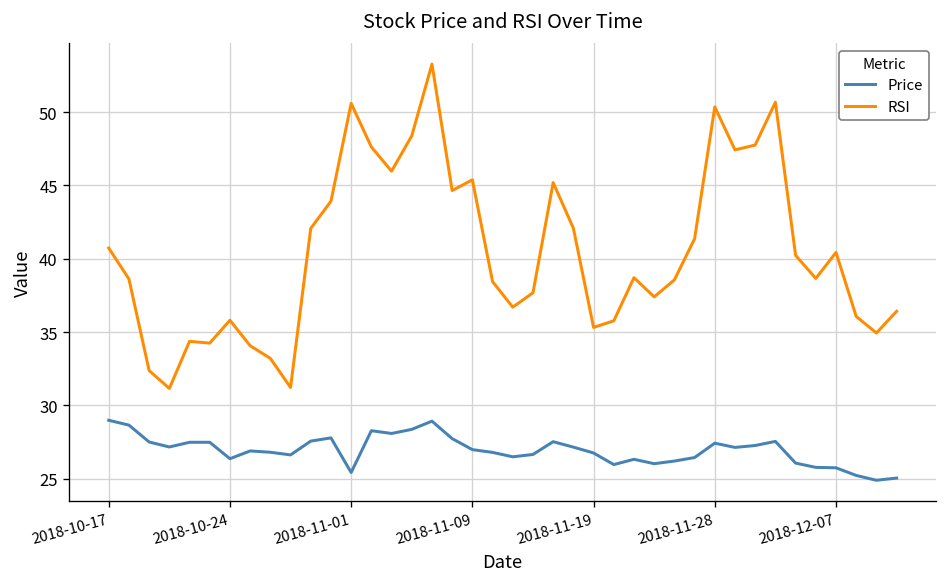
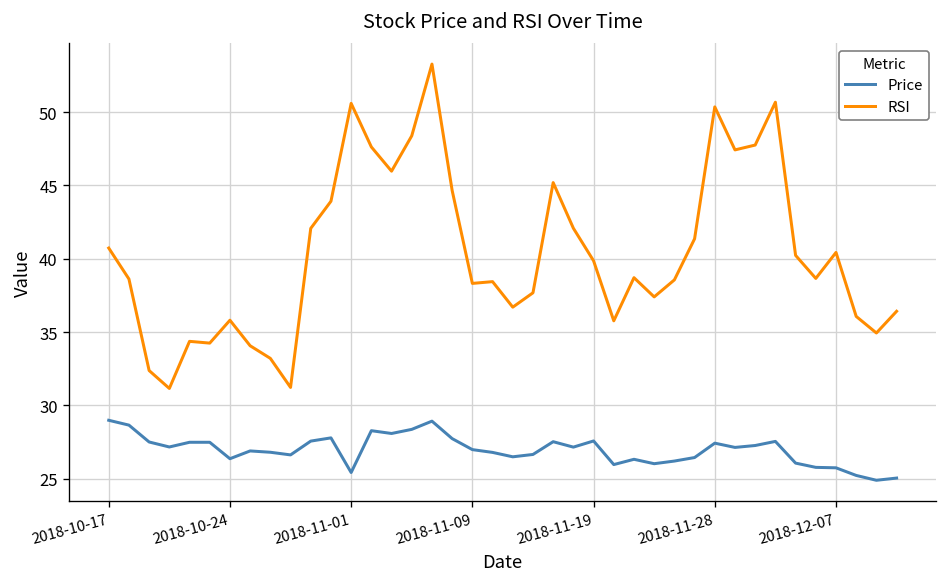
RSI, 2018-11-09: 45.4 -> 38.3
Price, 2018-11-19: 26.8 -> 27.6
RSI, 2018-11-19: 35.3 -> 39.9
